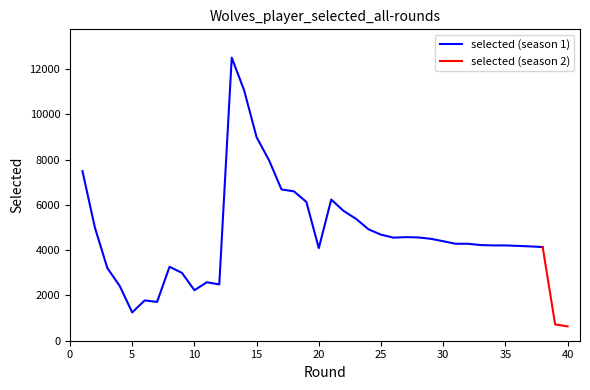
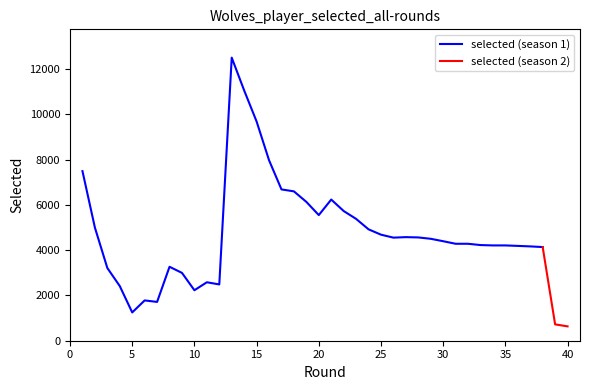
selected (season 1), 15: 9000 -> 9700
selected (season 1), 20: 4100 -> 5500
